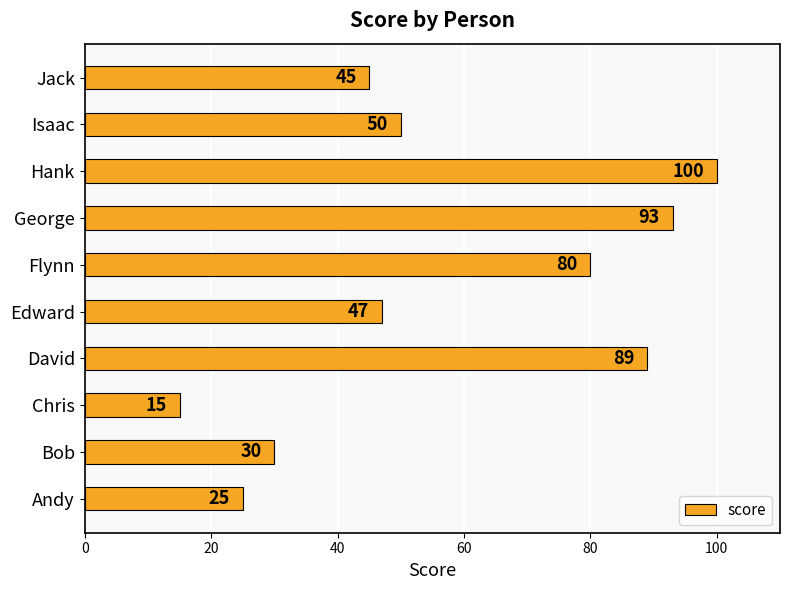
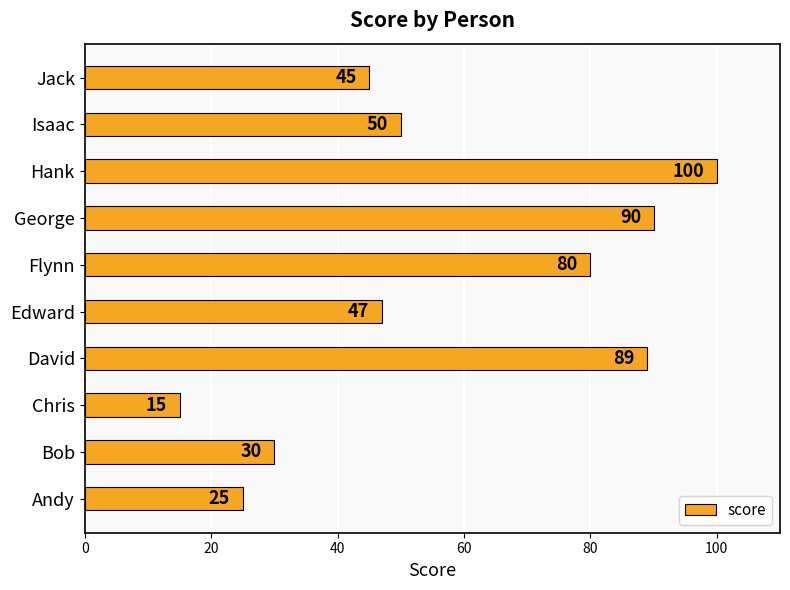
George: 93 -> 90
